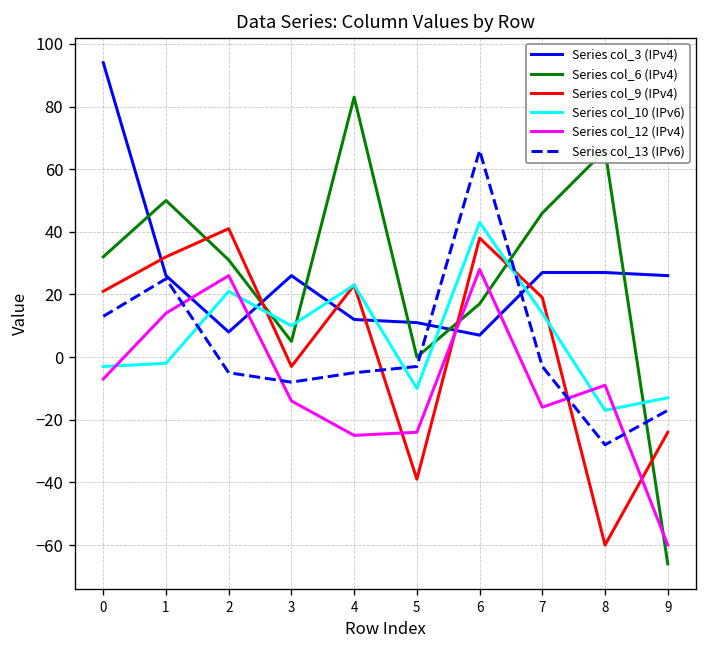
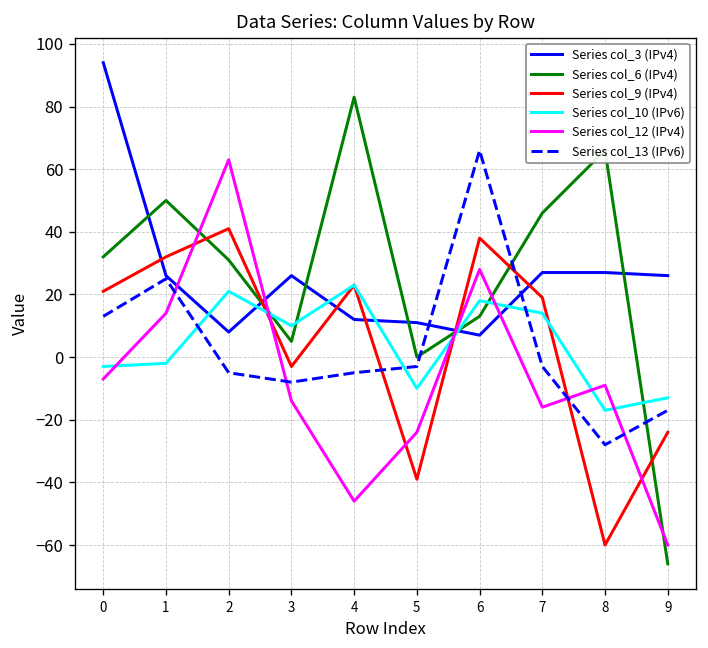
Series col_12 (IPv4), 2: 26 -> 63
Series col_12 (IPv4), 4: -25 -> -46
Series col_6 (IPv4), 6: 17 -> 13
Series col_10 (IPv6), 6: 43 -> 18
